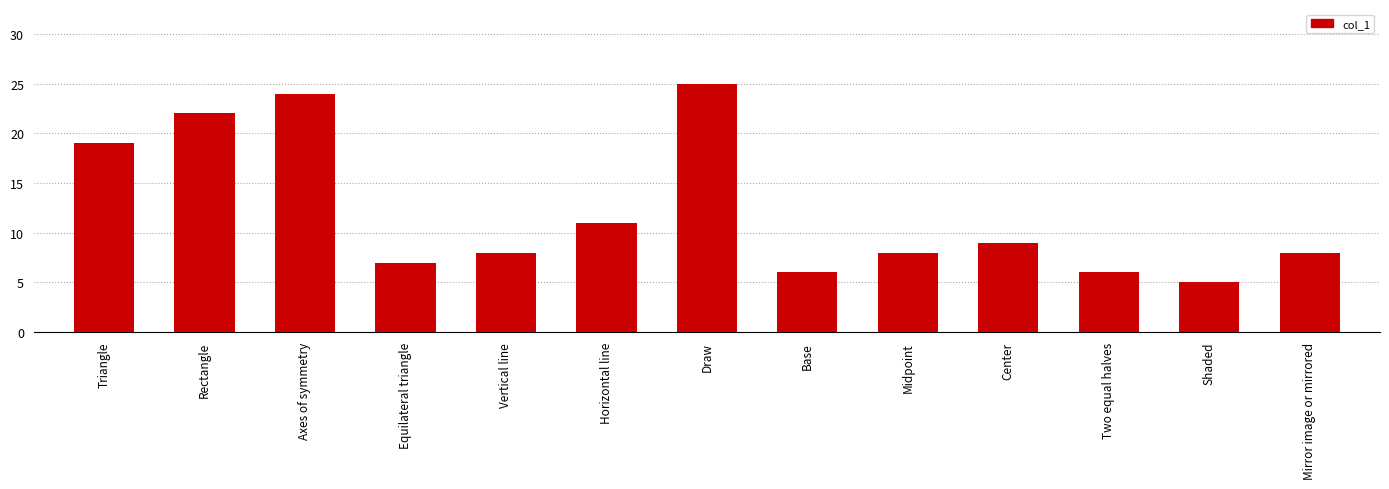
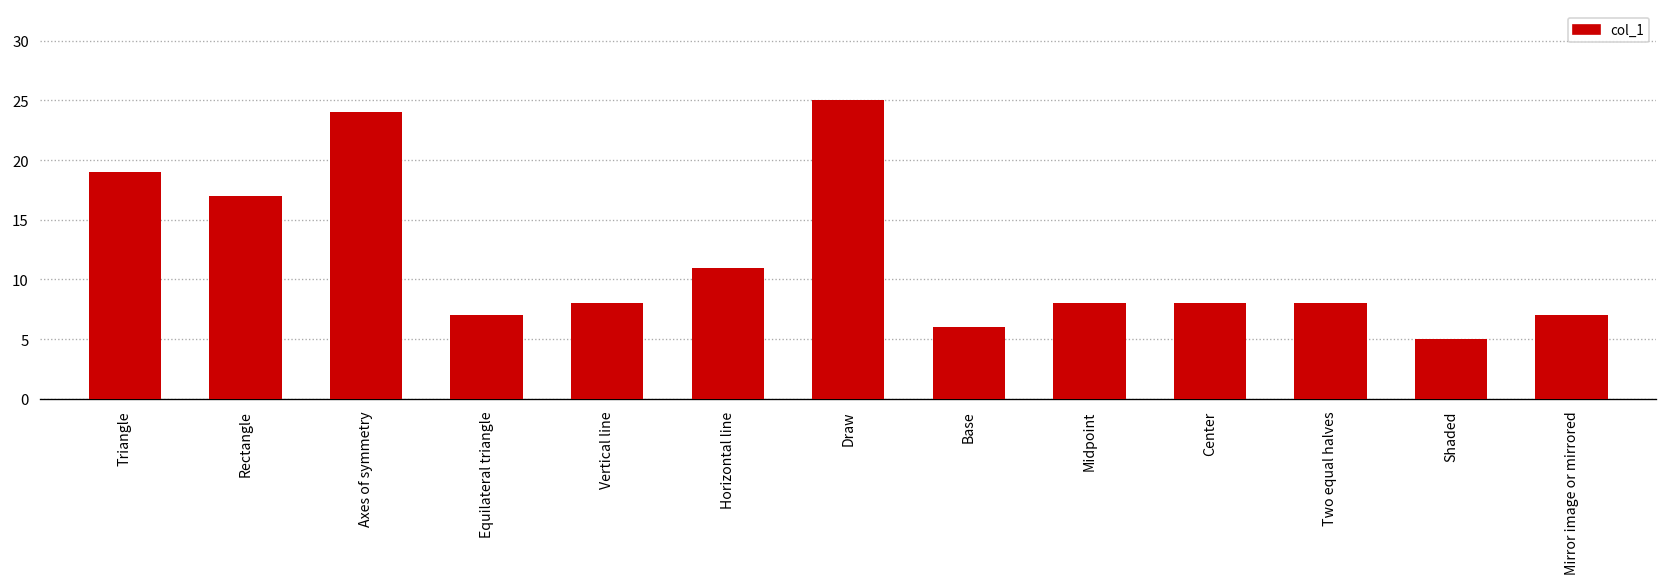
Rectangle: 22 -> 17
Center: 9 -> 8
Two equal halves: 6 -> 8
Mirror image or mirrored: 8 -> 7
